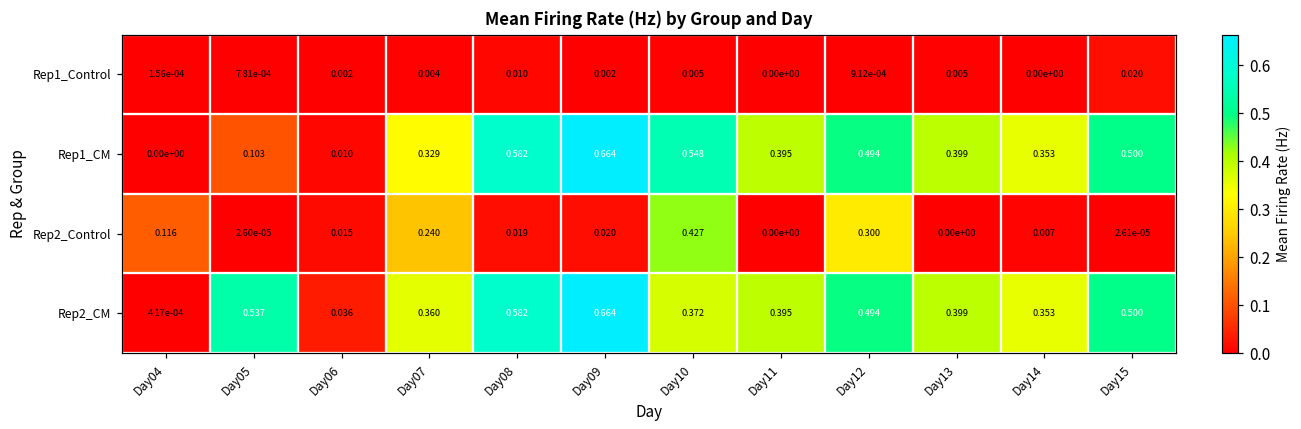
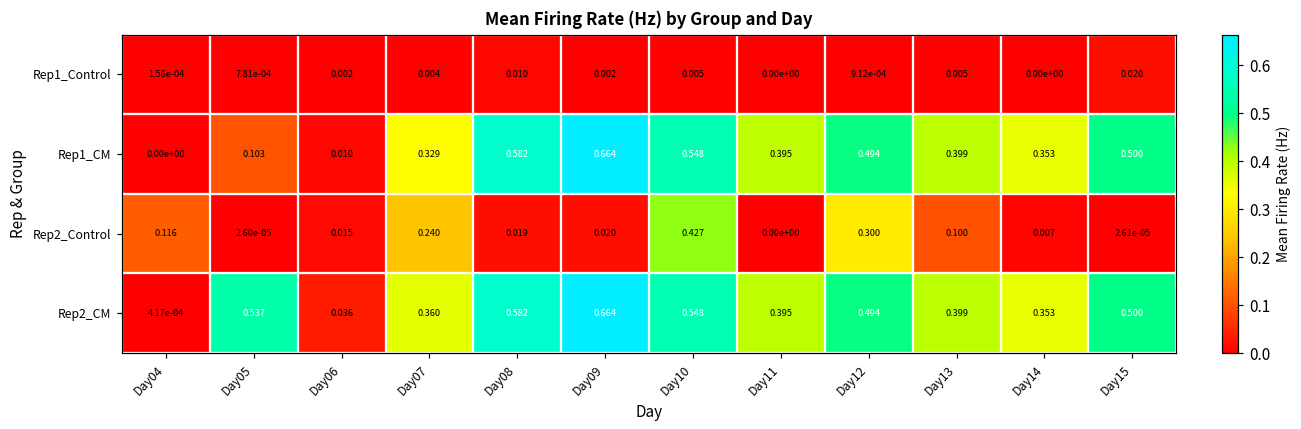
Rep2_Control, Day13: 0.00e+00 -> 0.100
Rep2_CM, Day10: 0.372 -> 0.548
